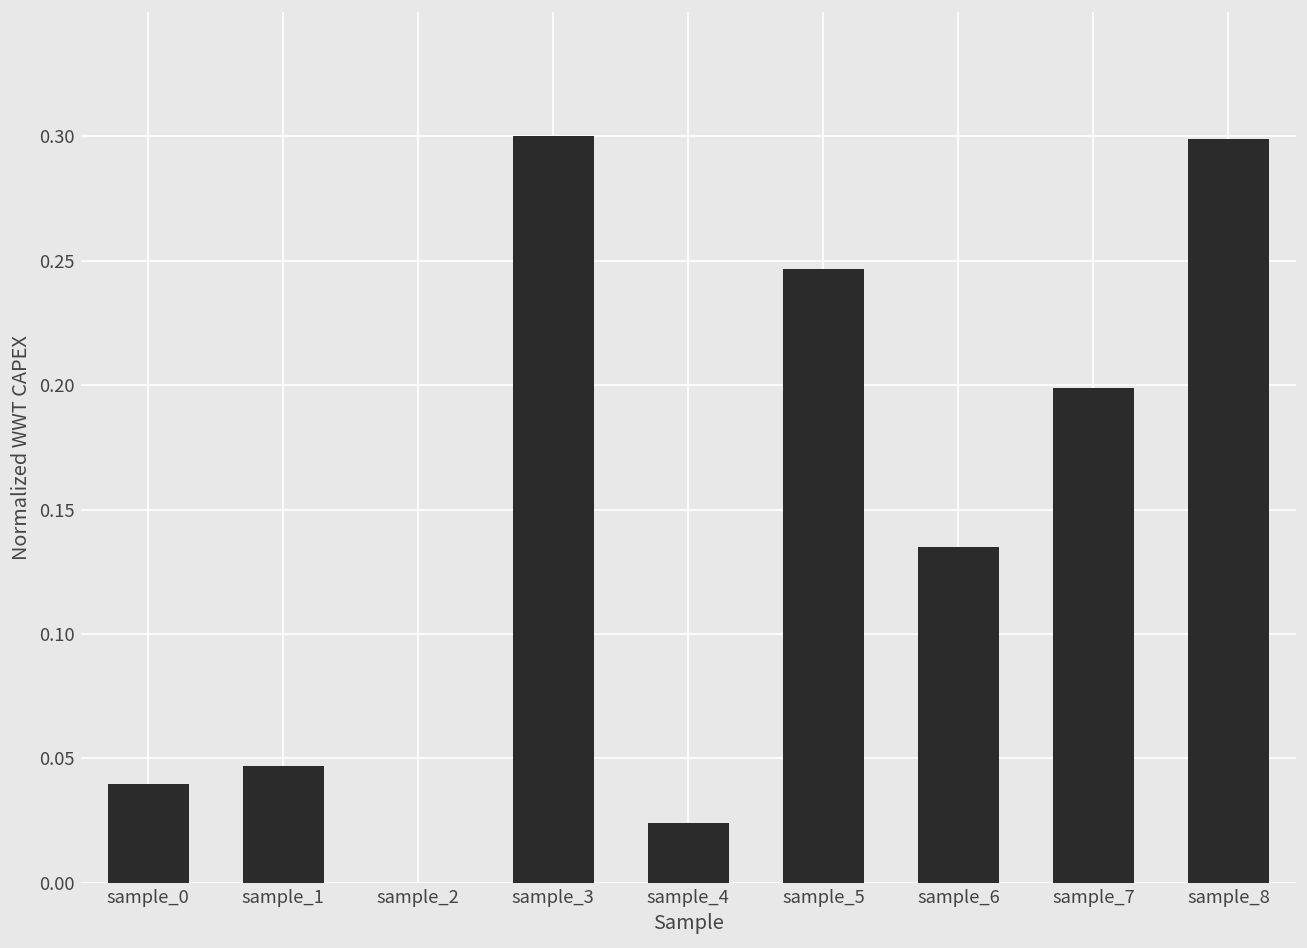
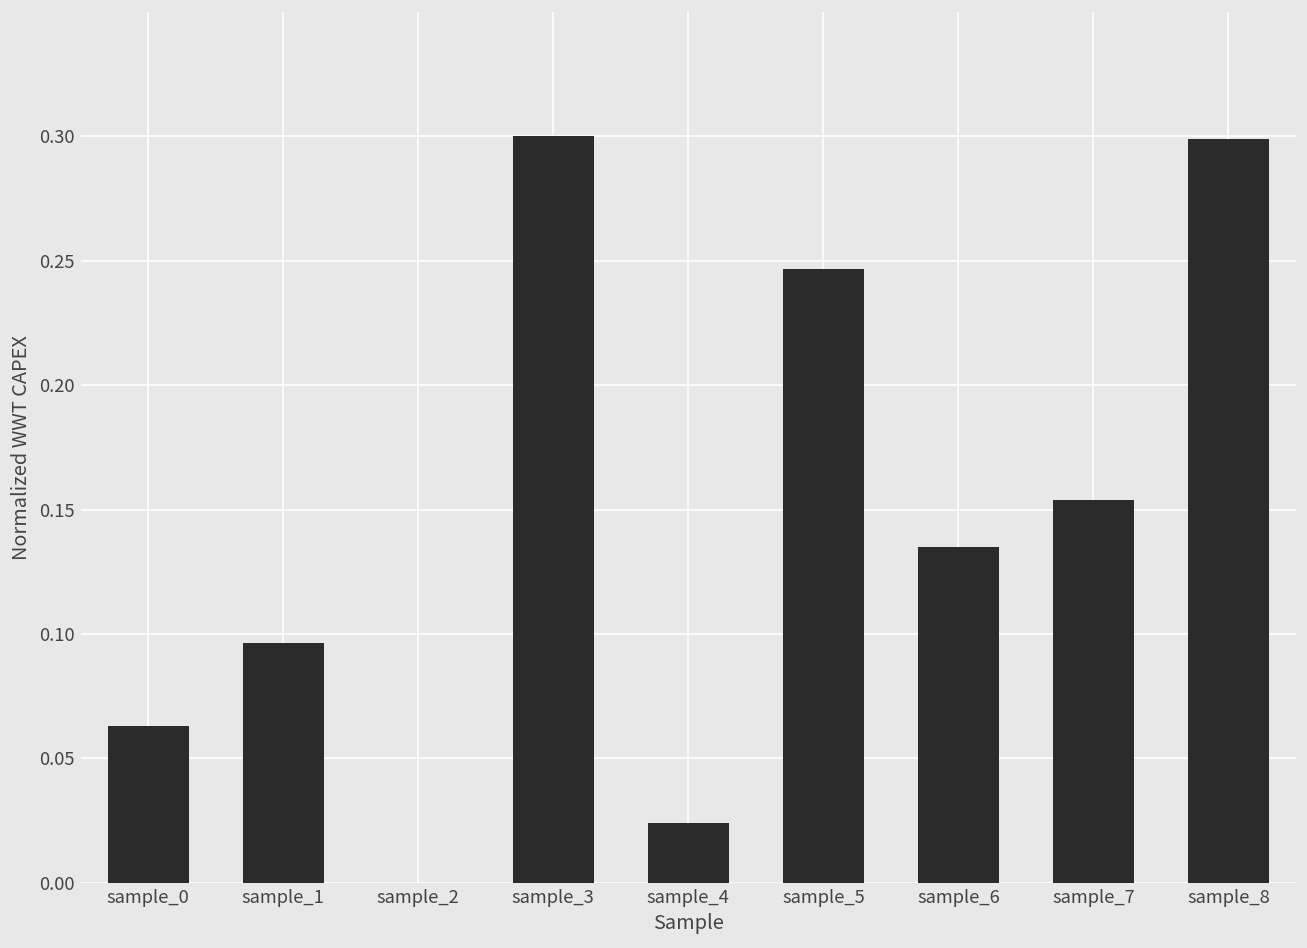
sample_0: 0.040 -> 0.063
sample_1: 0.047 -> 0.096
sample_7: 0.199 -> 0.154
